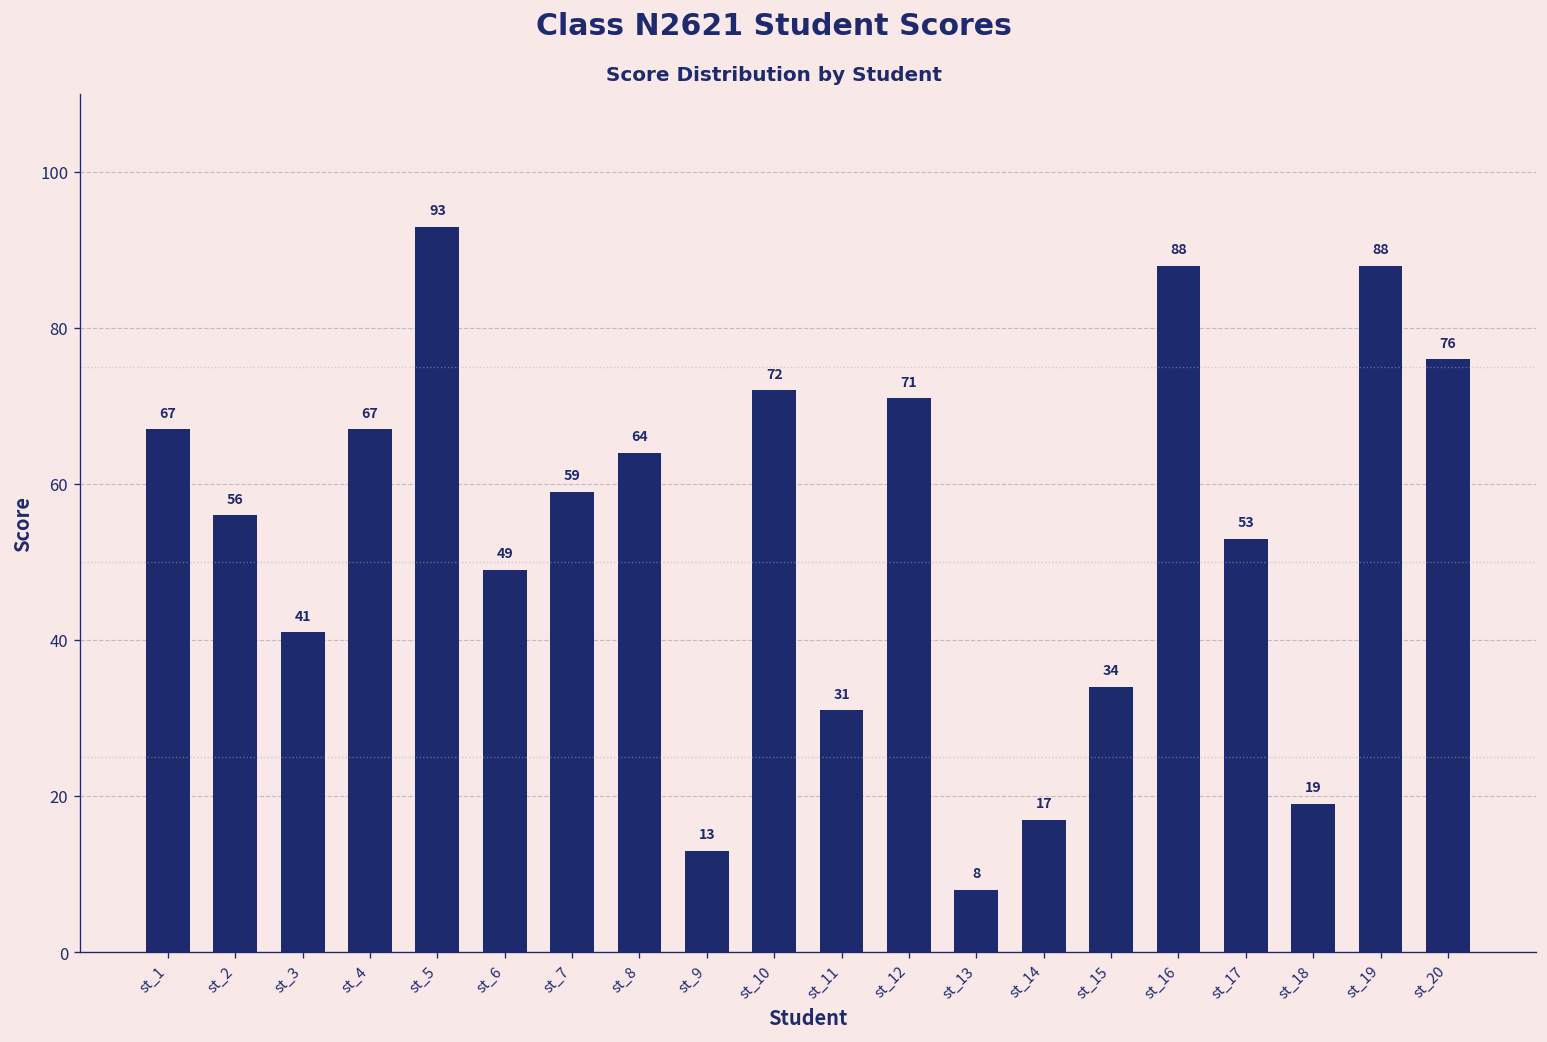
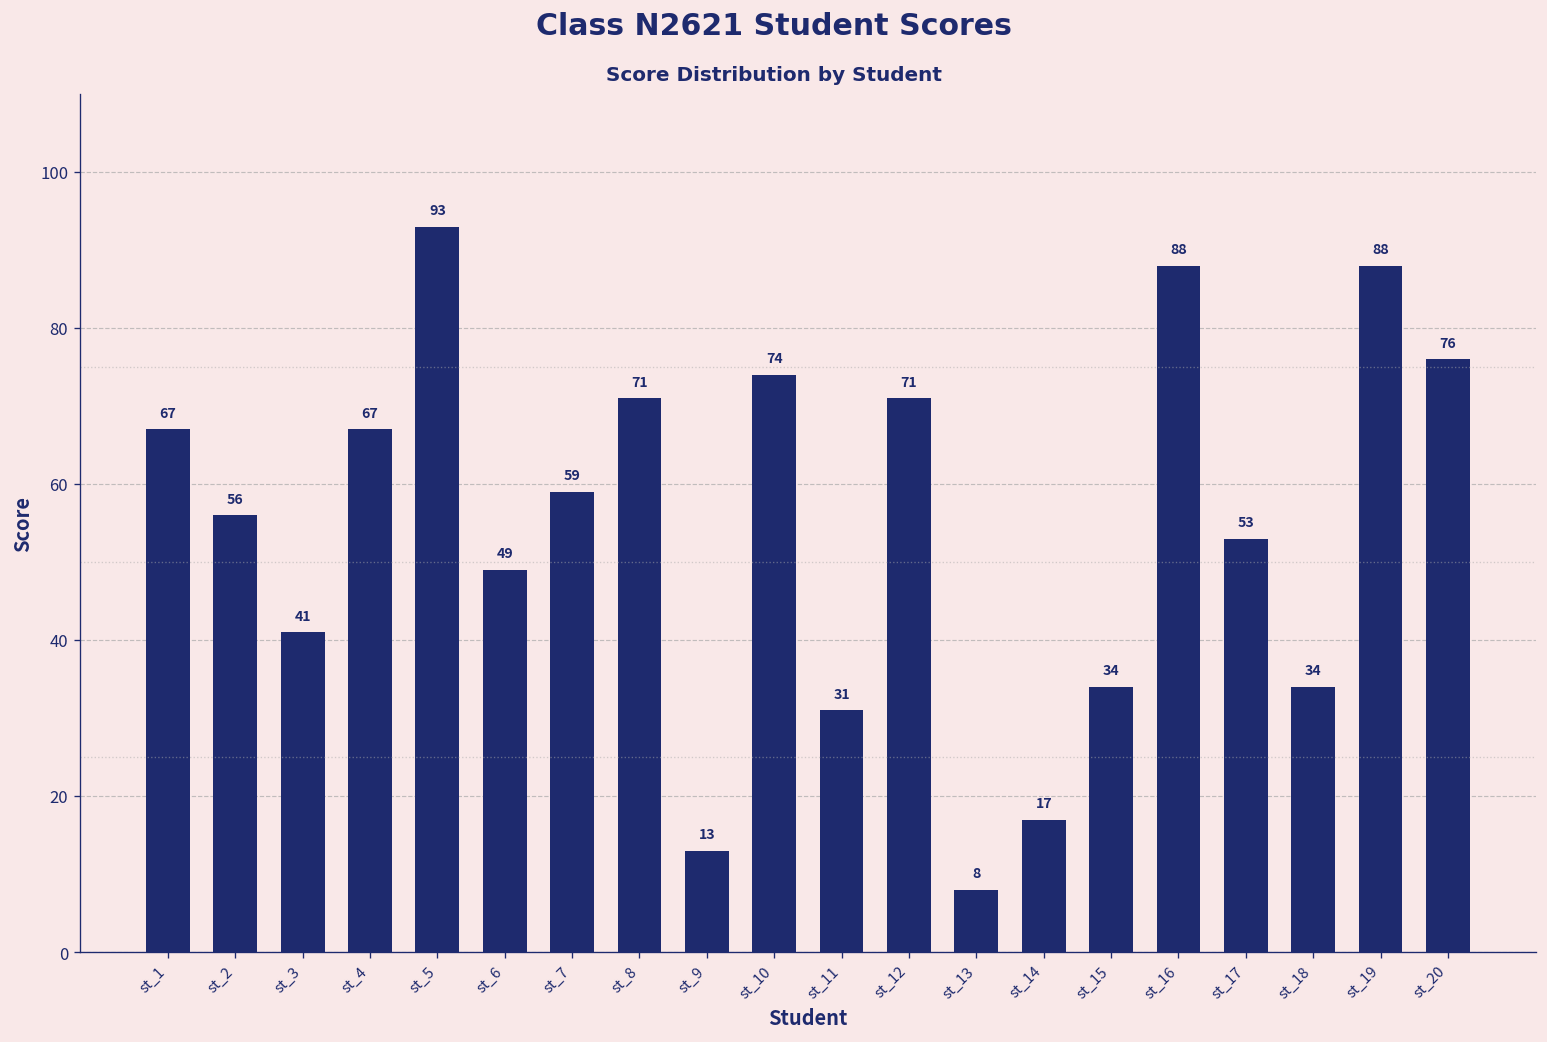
st_8: 64 -> 71
st_10: 72 -> 74
st_18: 19 -> 34
